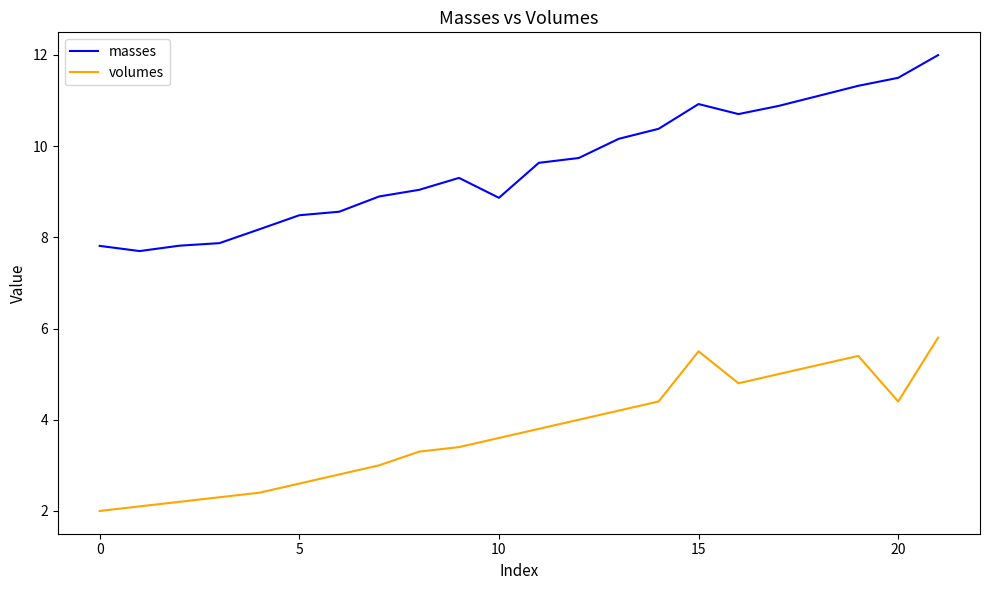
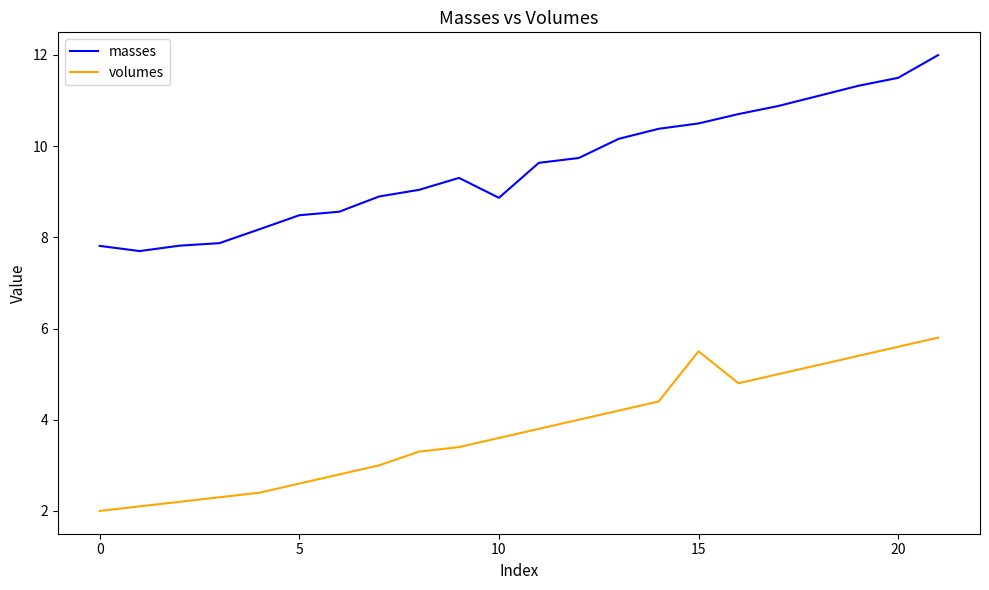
masses, 15: 10.9 -> 10.5
volumes, 20: 4.4 -> 5.6
